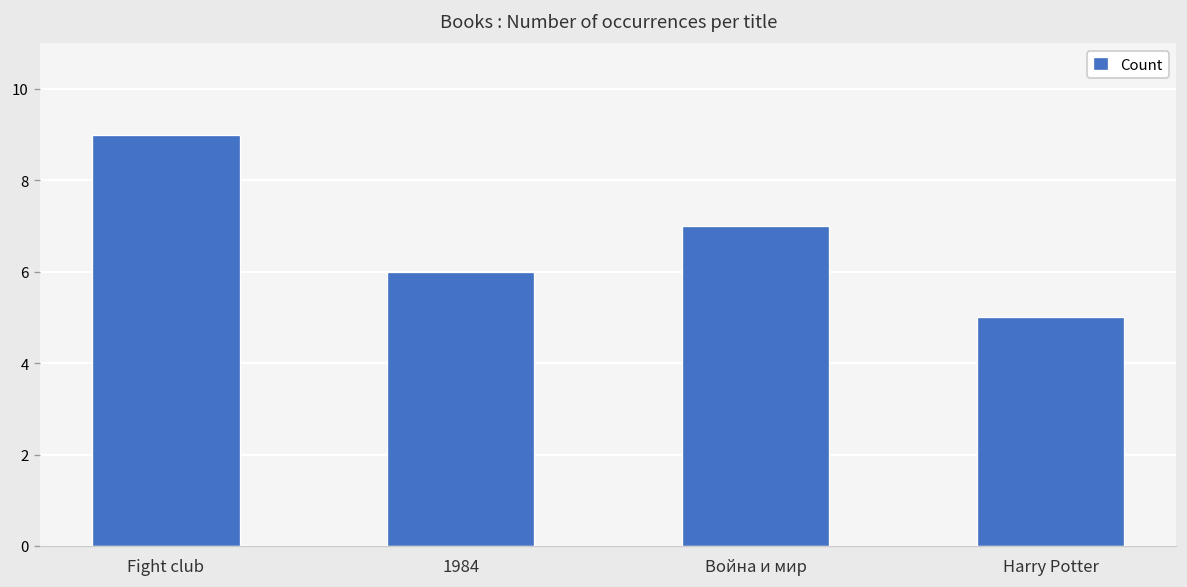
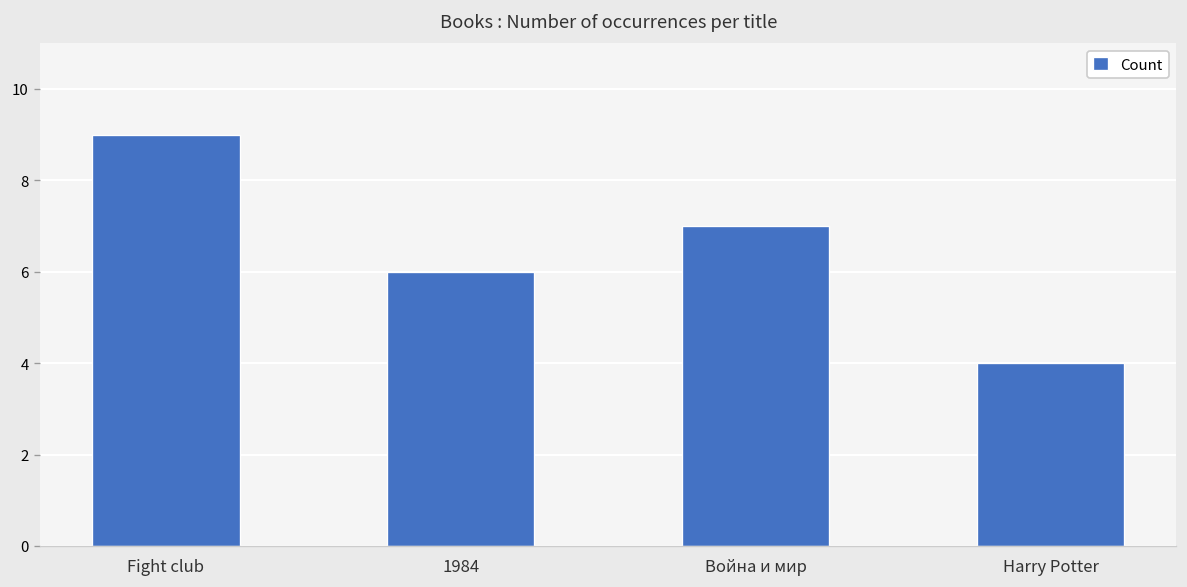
Harry Potter: 5 -> 4
